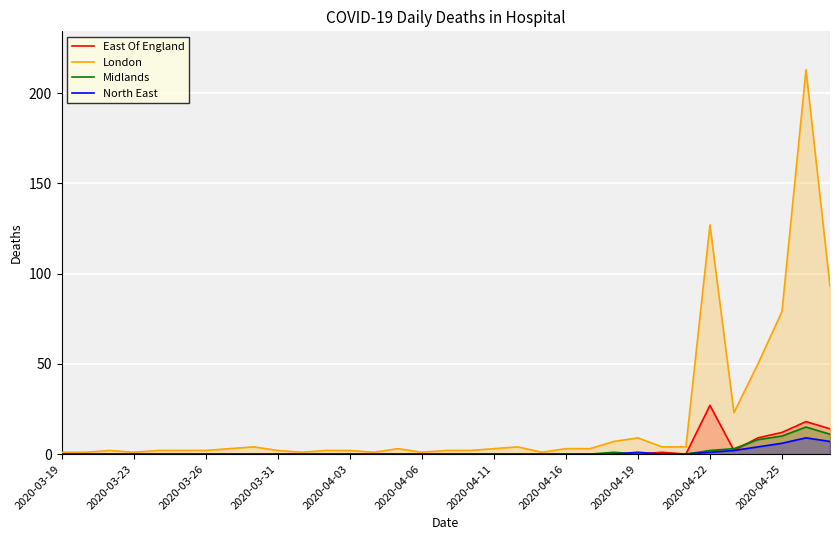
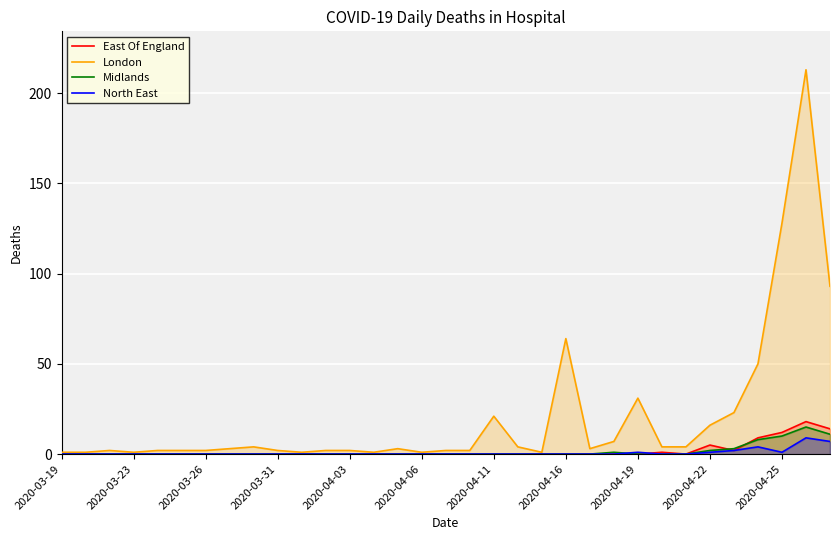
London, 2020-04-11: 3 -> 21
London, 2020-04-16: 3 -> 64
London, 2020-04-19: 9 -> 31
East Of England, 2020-04-22: 27 -> 5
London, 2020-04-22: 127 -> 16
London, 2020-04-25: 79 -> 128
North East, 2020-04-25: 6 -> 1
